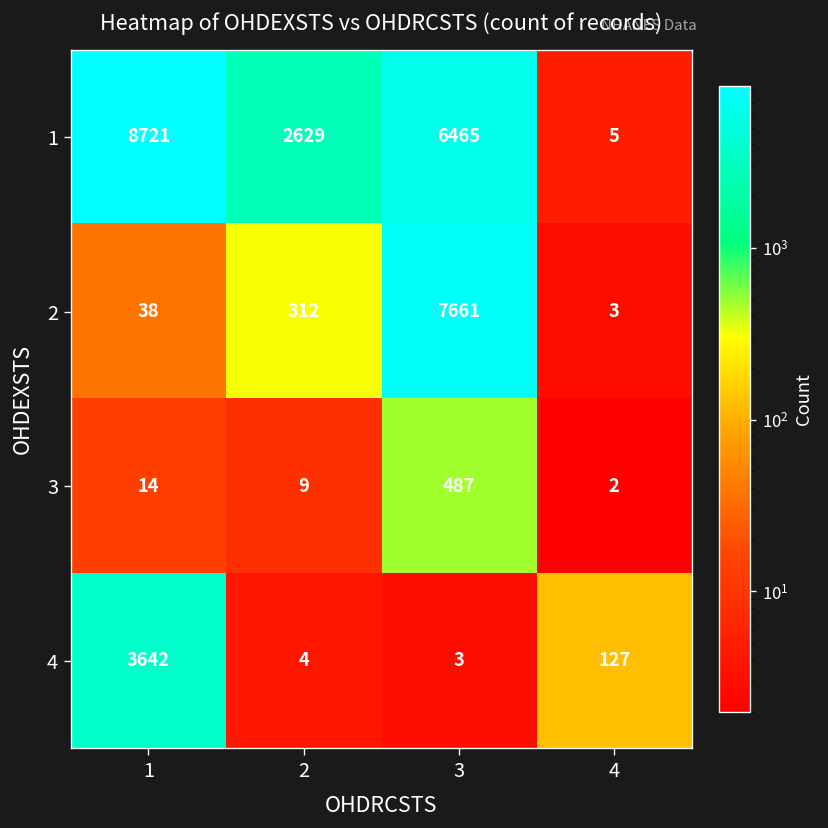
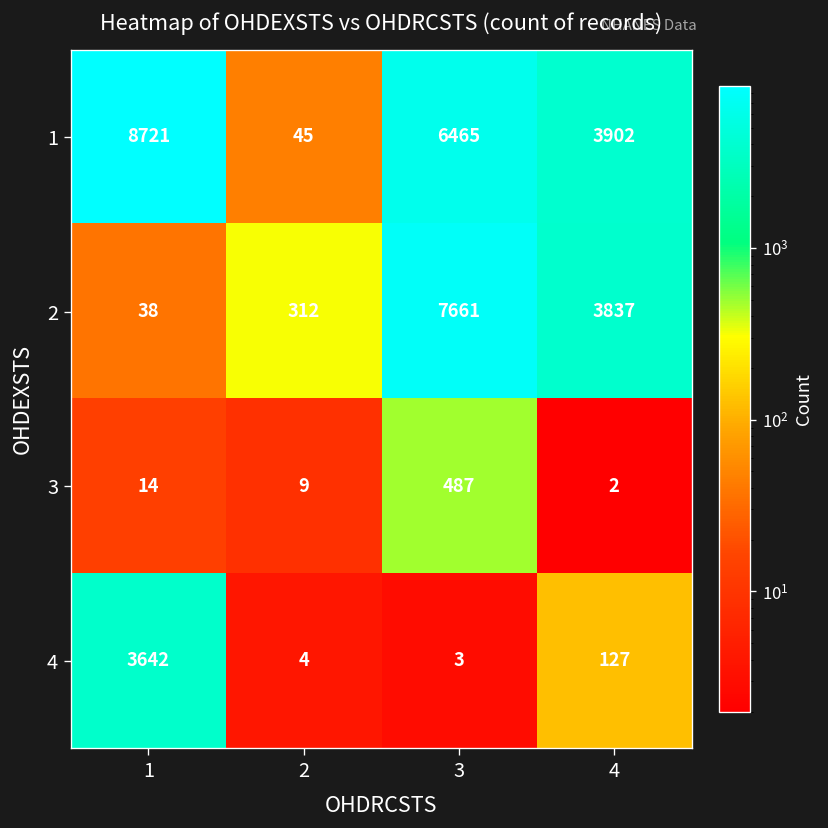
1, 2: 2629 -> 45
1, 4: 5 -> 3902
2, 4: 3 -> 3837
